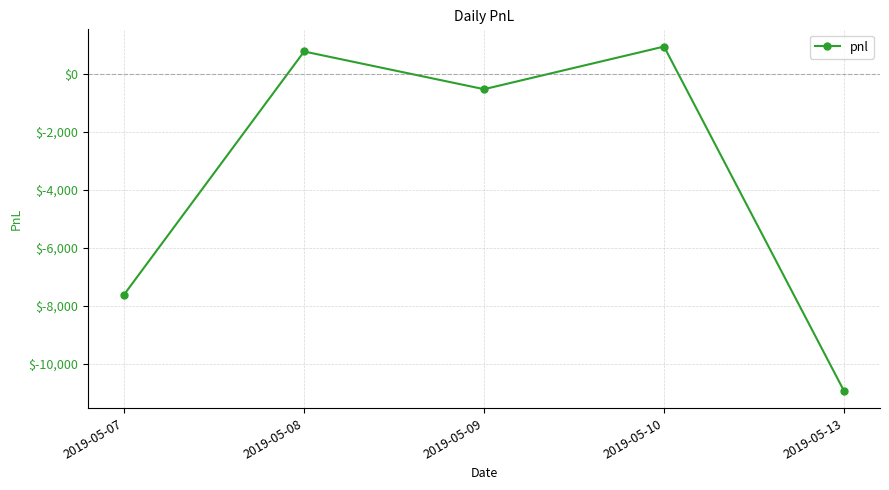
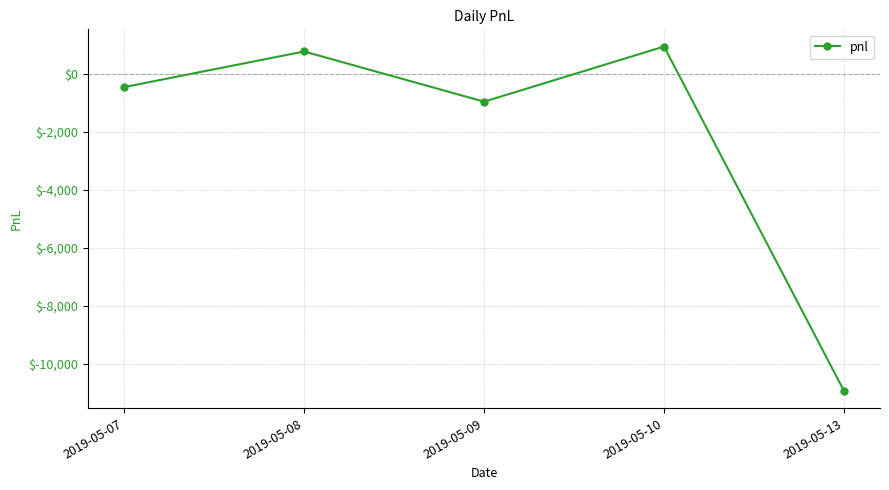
2019-05-07: $-7,600 -> $-400
2019-05-09: $-500 -> $-1,000
